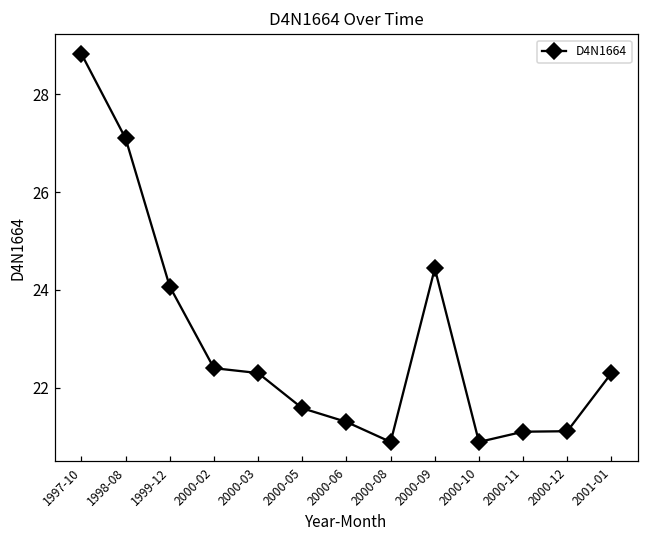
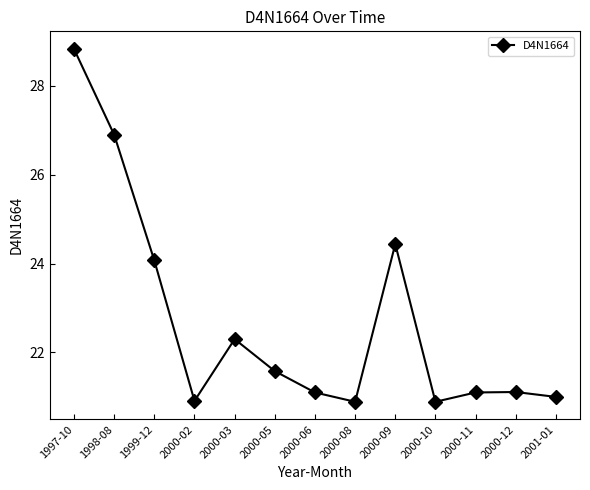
1998-08: 27.1 -> 26.9
2000-02: 22.4 -> 20.9
2000-06: 21.3 -> 21.1
2001-01: 22.3 -> 21.0
